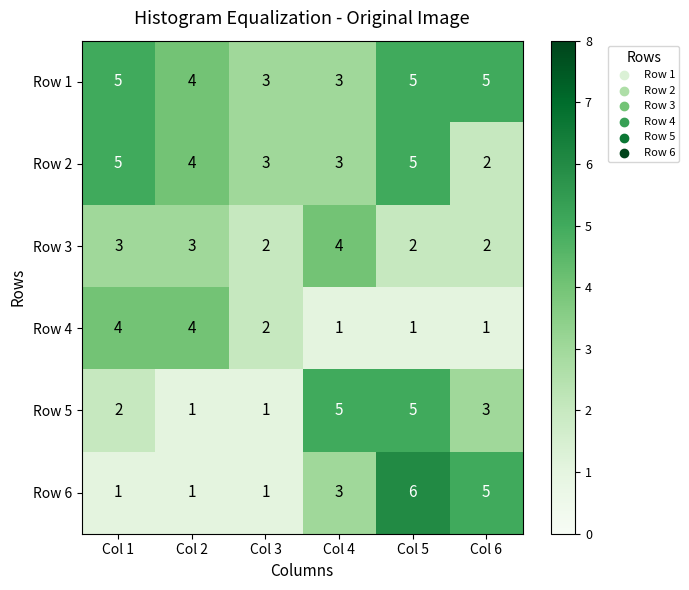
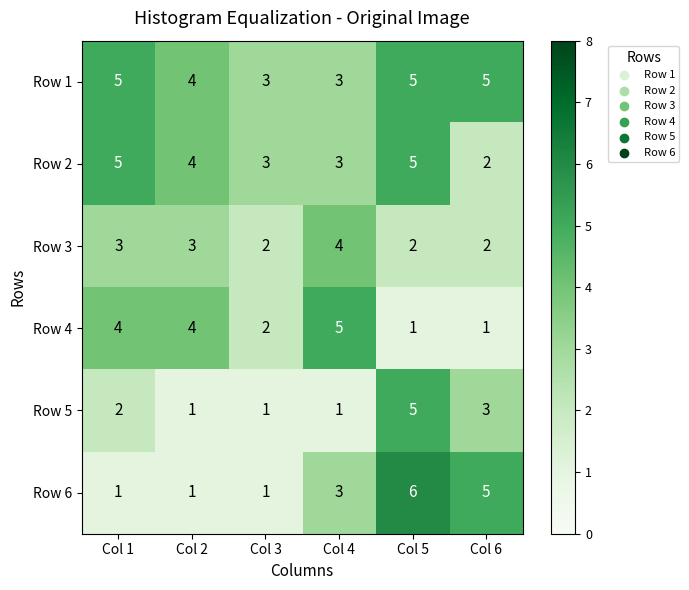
Row 4, Col 4: 1 -> 5
Row 5, Col 4: 5 -> 1
